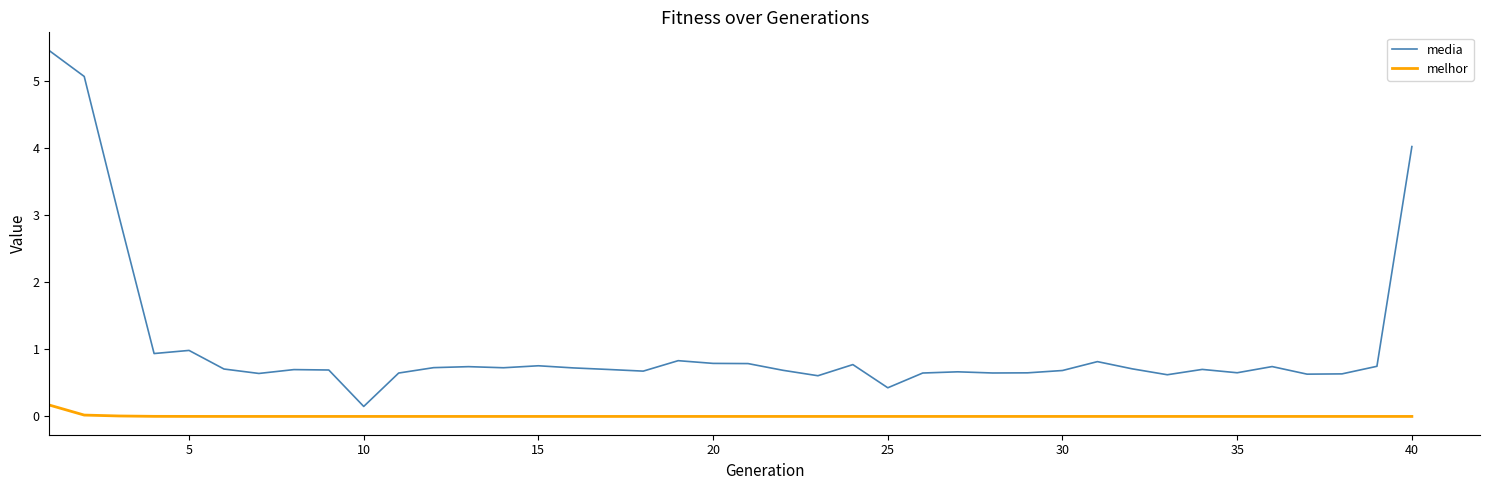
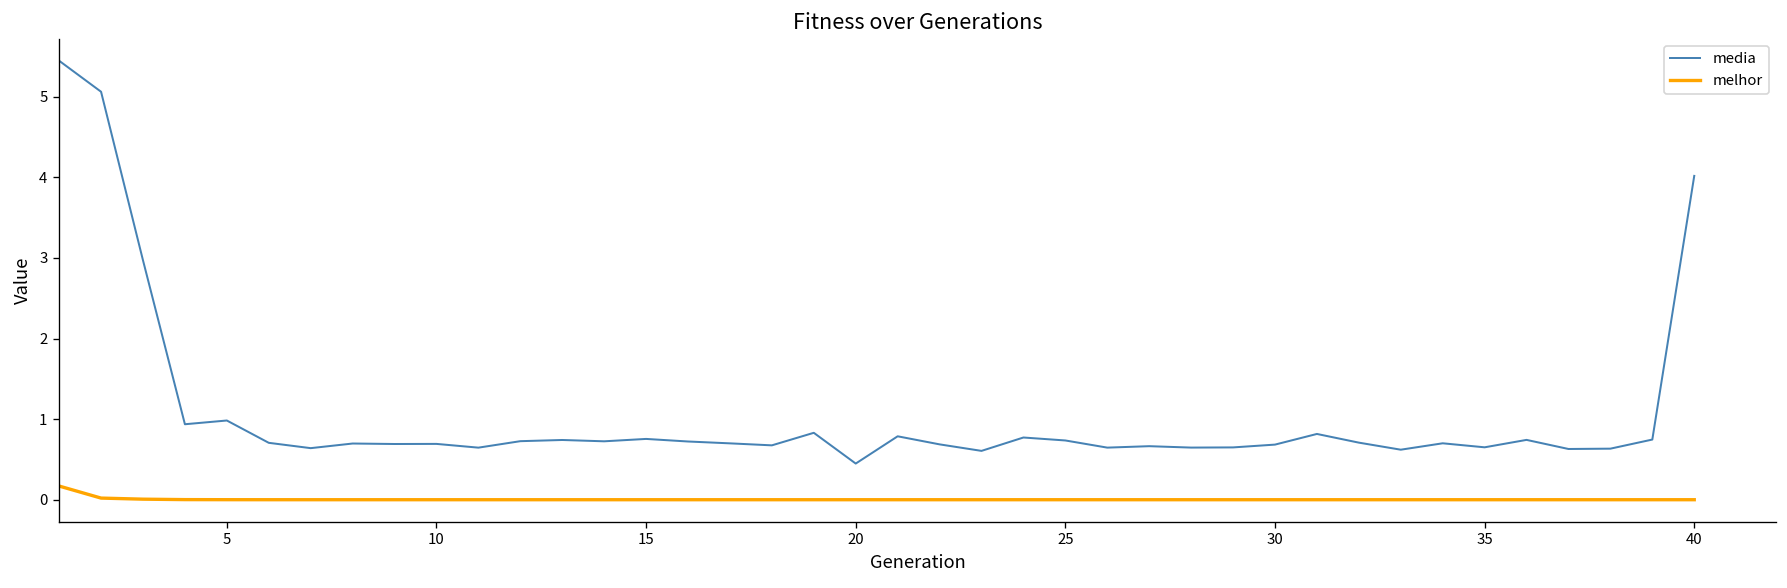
media, 10: 0.1 -> 0.7
media, 20: 0.8 -> 0.4
media, 25: 0.4 -> 0.7
